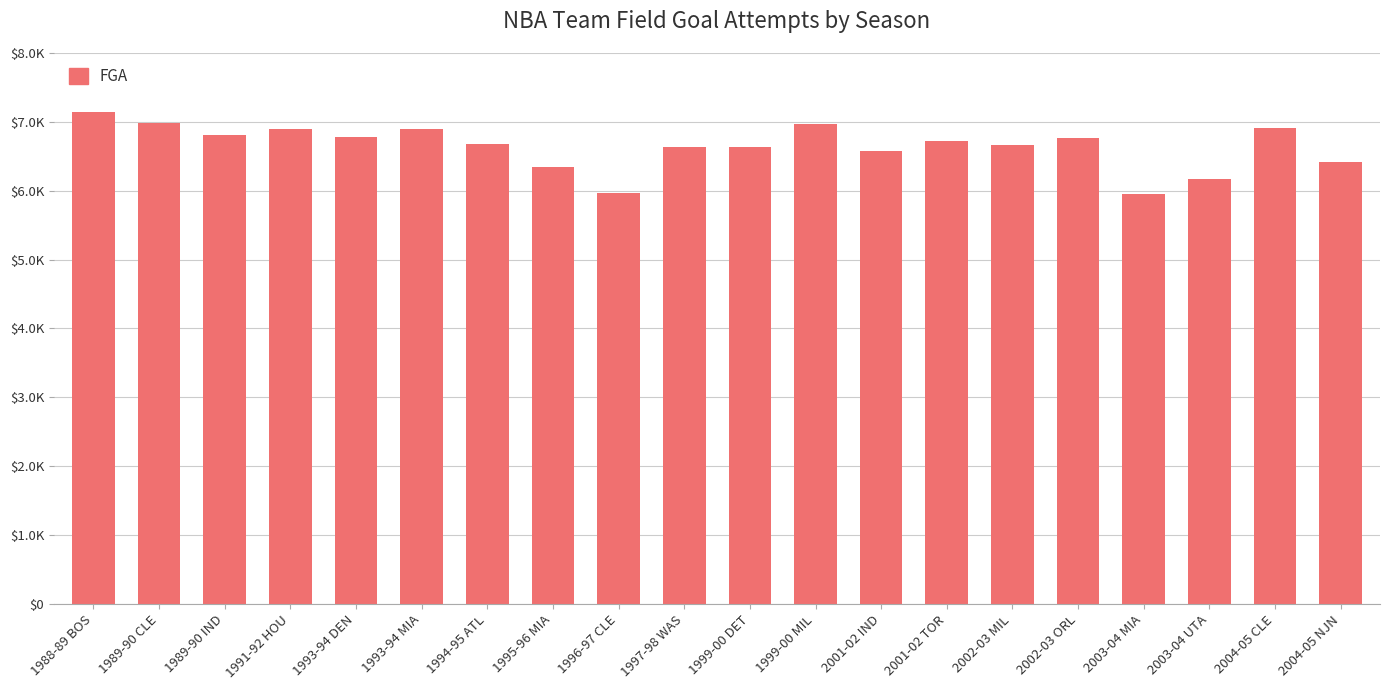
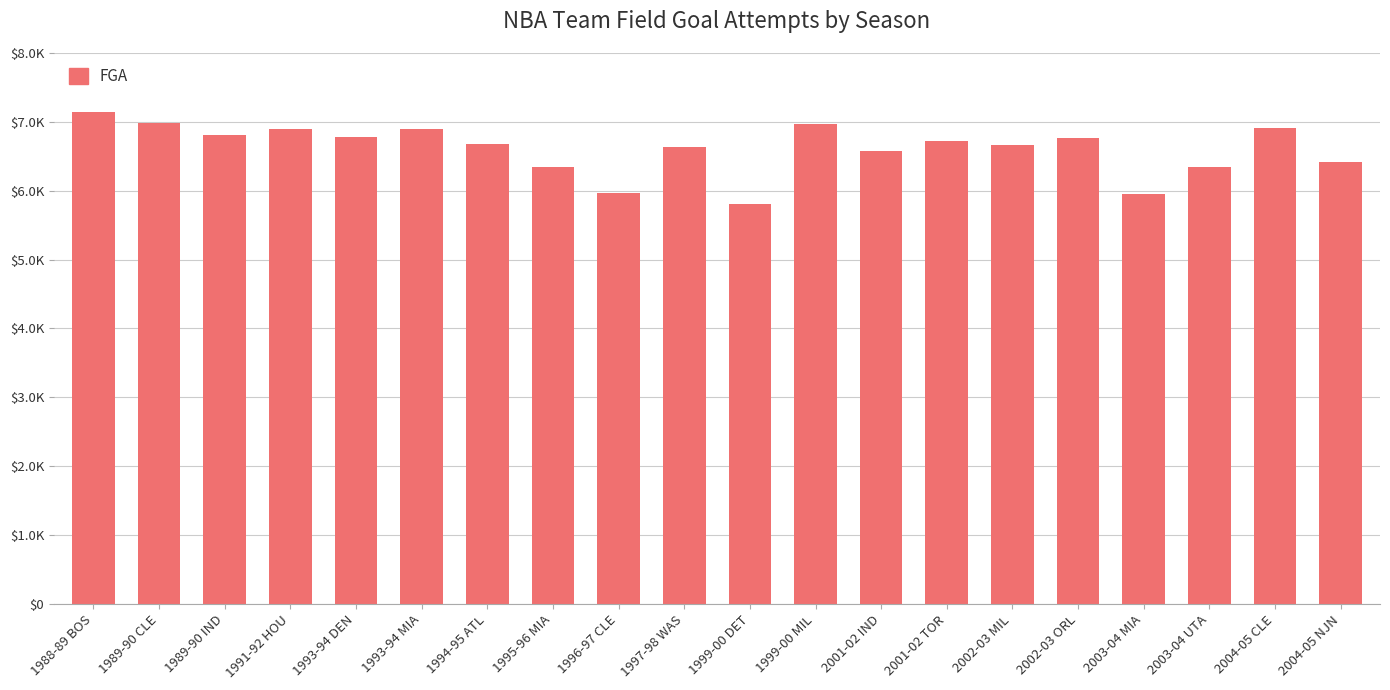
1999-00 DET: $6600 -> $5800
2003-04 UTA: $6200 -> $6300
